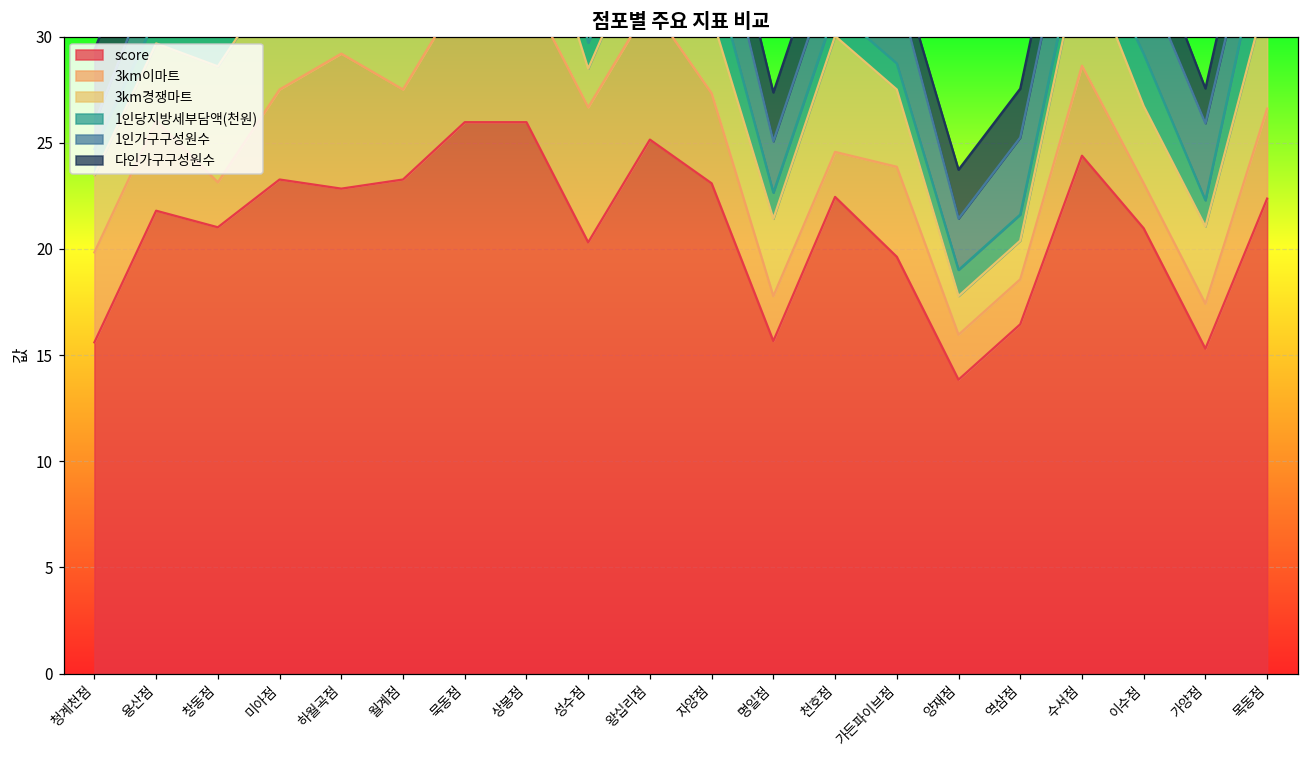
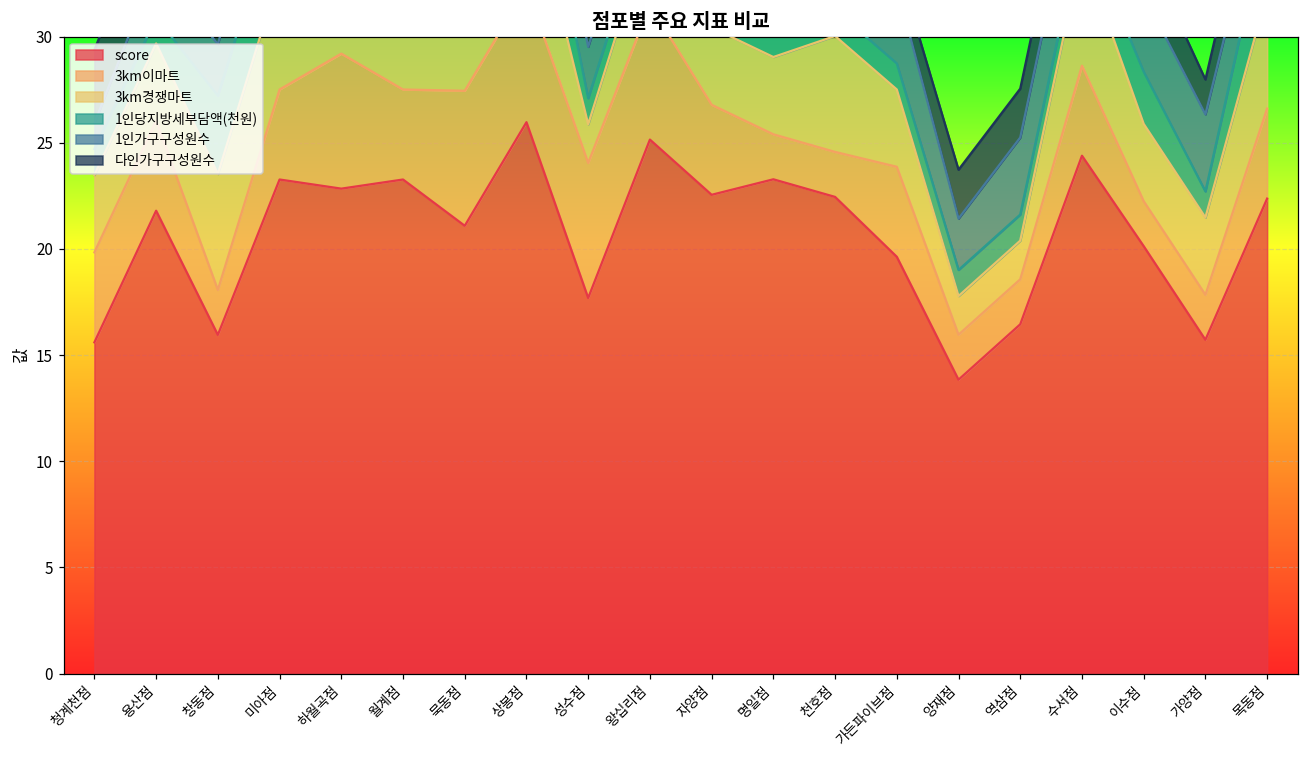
score, 창동점: 21.0 -> 16.0
score, 묵동점: 26.0 -> 21.1
score, 성수점: 20.3 -> 17.7
score, 자양점: 23.1 -> 22.6
score, 명일점: 15.7 -> 23.3
score, 이수점: 21.0 -> 20.1
score, 가양점: 15.3 -> 15.7
